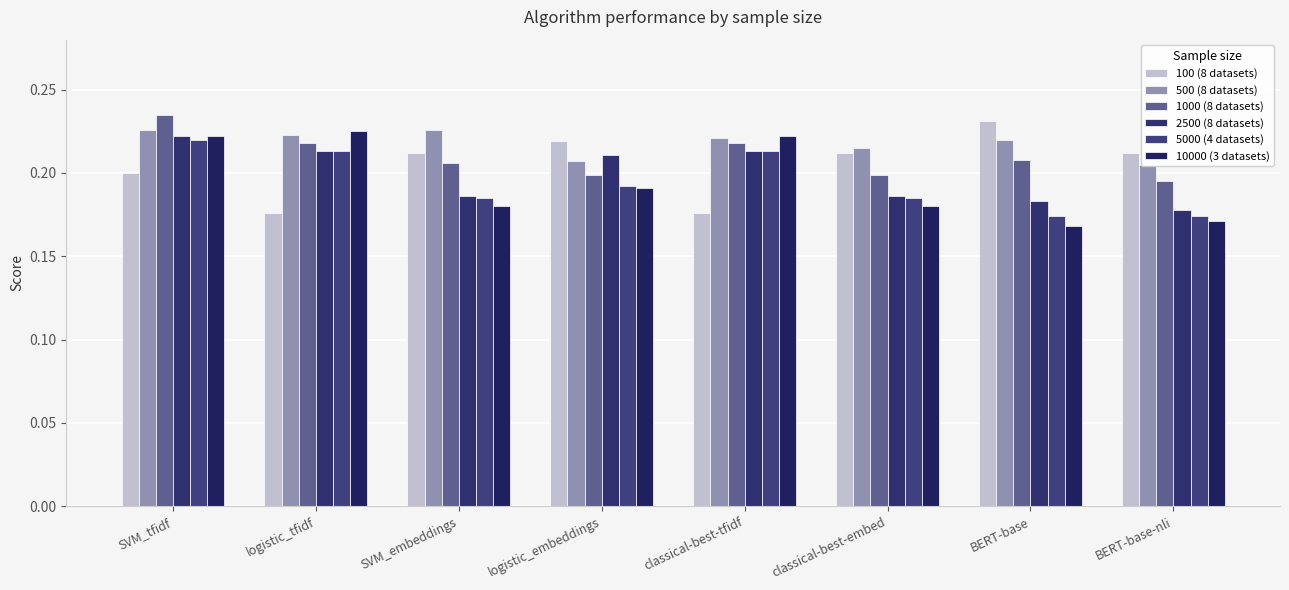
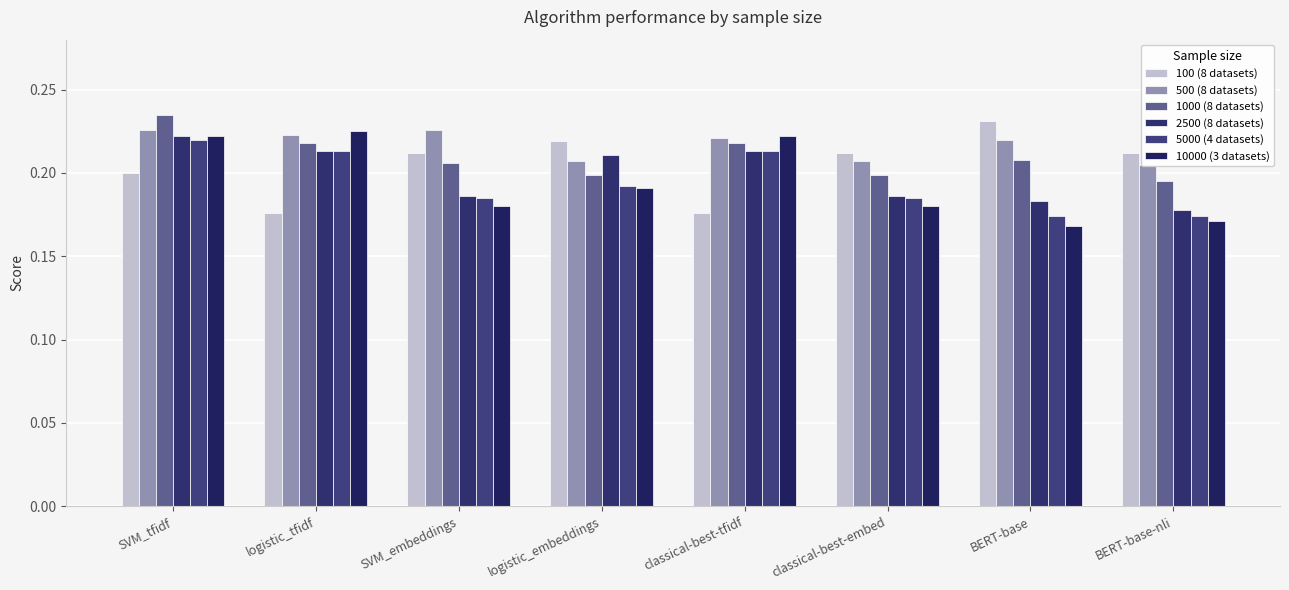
500 (8 datasets), classical-best-embed: 0.215 -> 0.207
